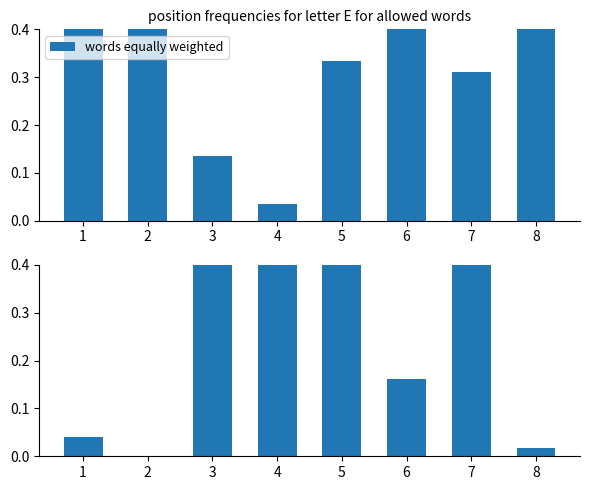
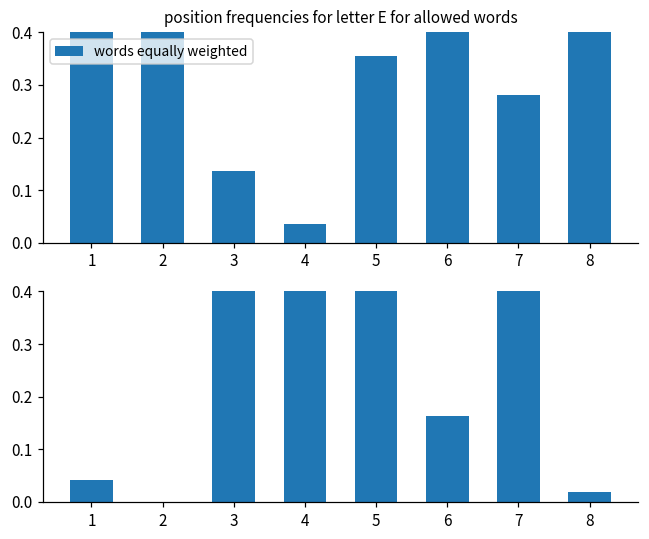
position frequencies for letter E for allowed words, 5: 0.33 -> 0.35
position frequencies for letter E for allowed words, 7: 0.31 -> 0.28
